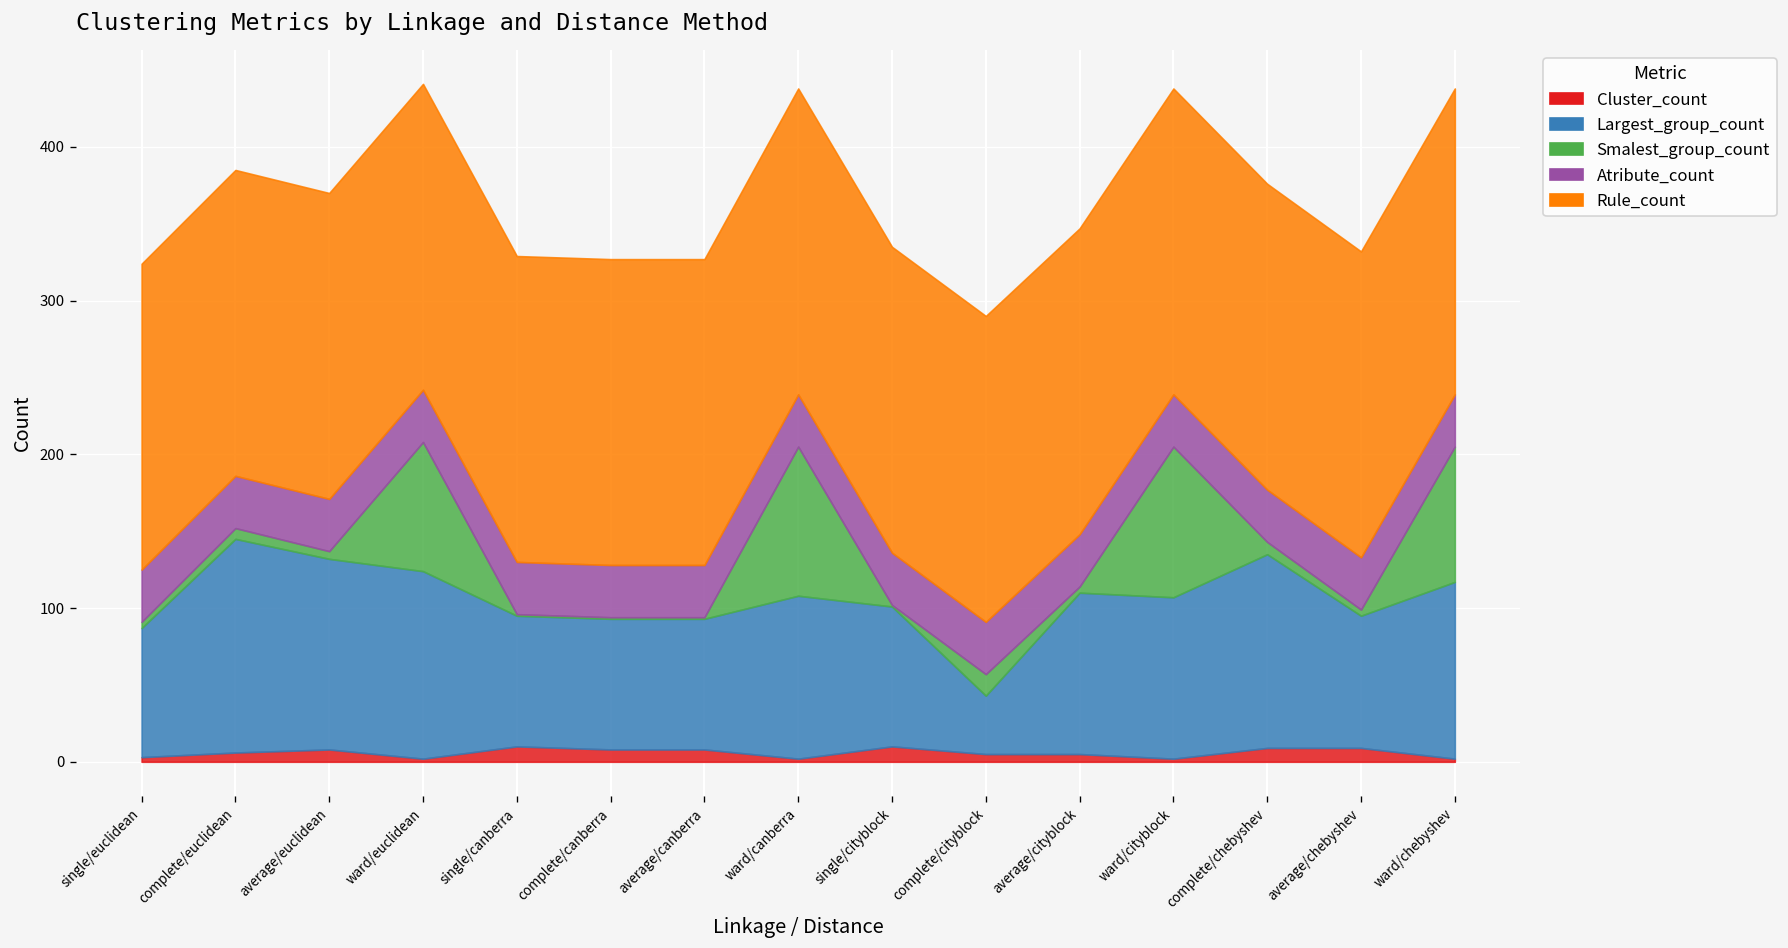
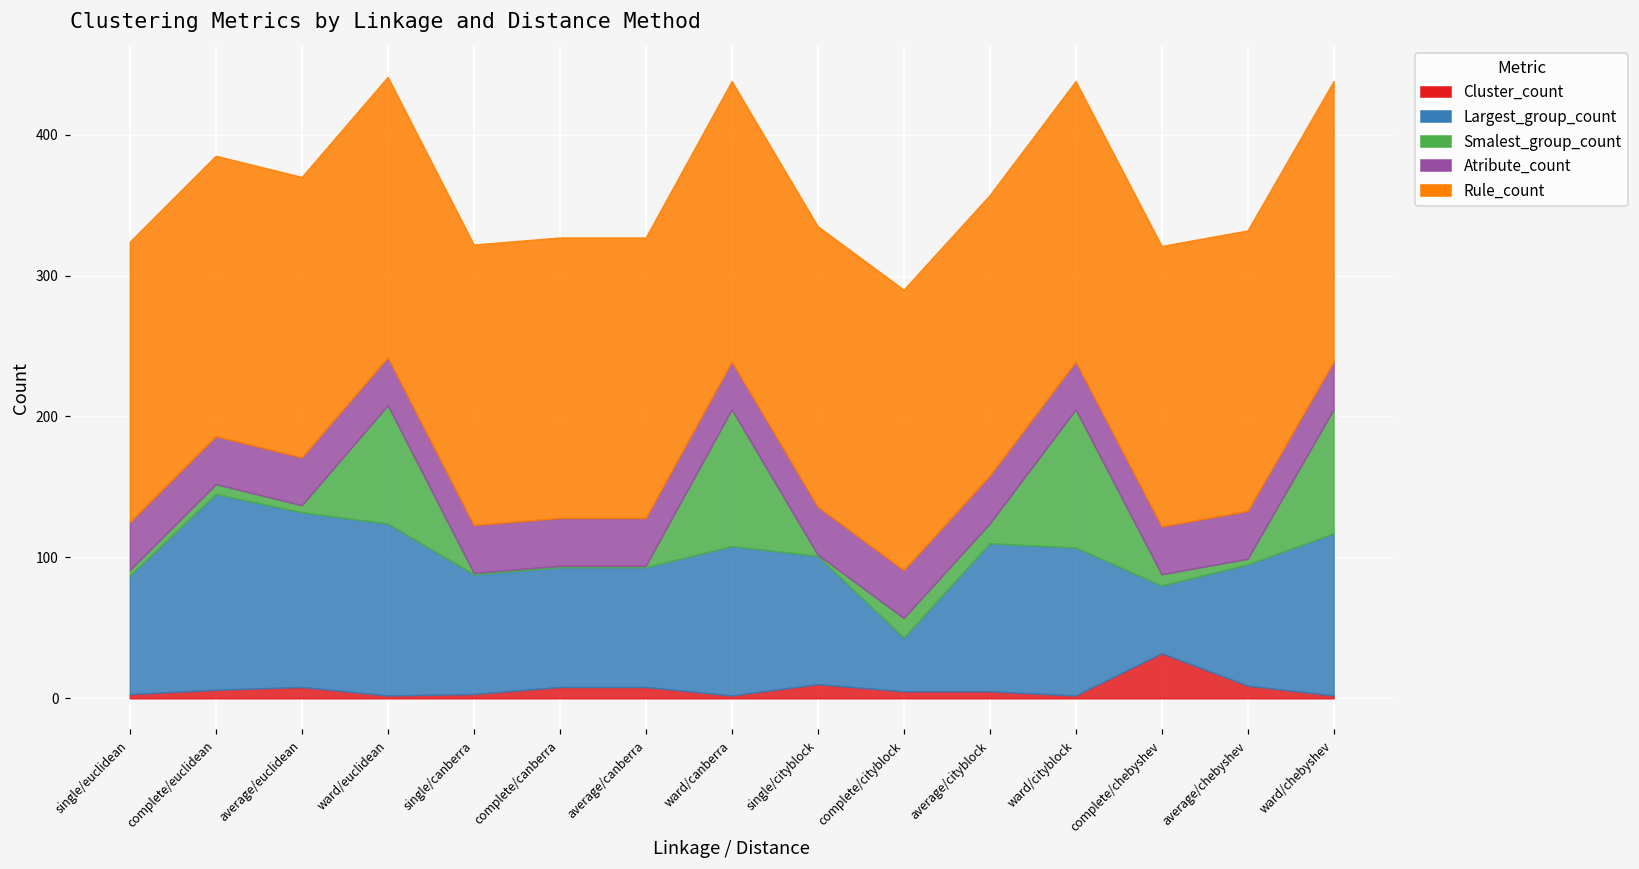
Cluster_count, single/canberra: 10 -> 3
Smalest_group_count, average/cityblock: 4 -> 14
Cluster_count, complete/chebyshev: 9 -> 32
Largest_group_count, complete/chebyshev: 126 -> 48
